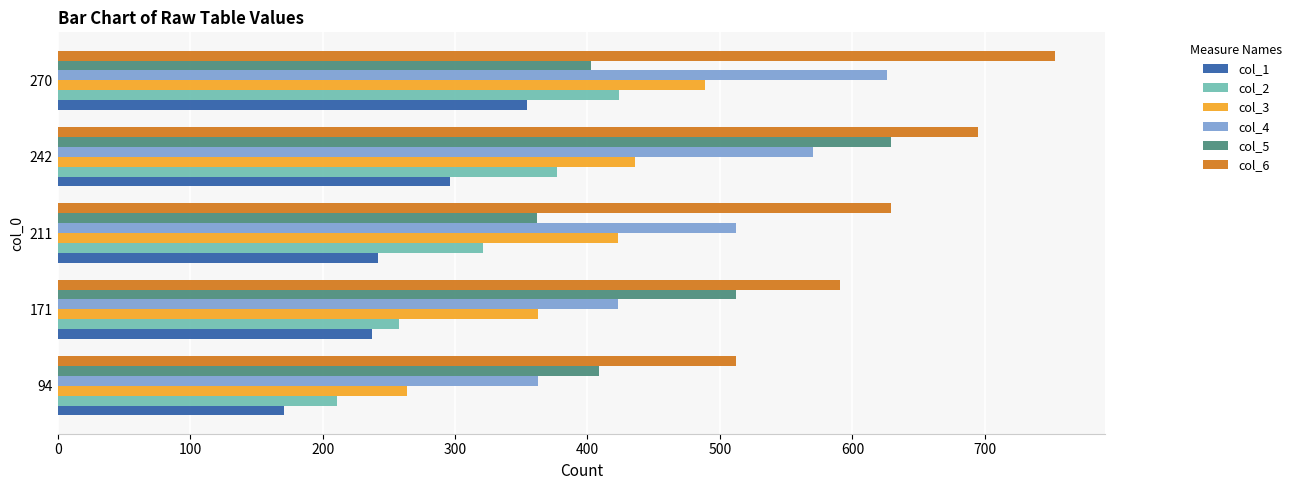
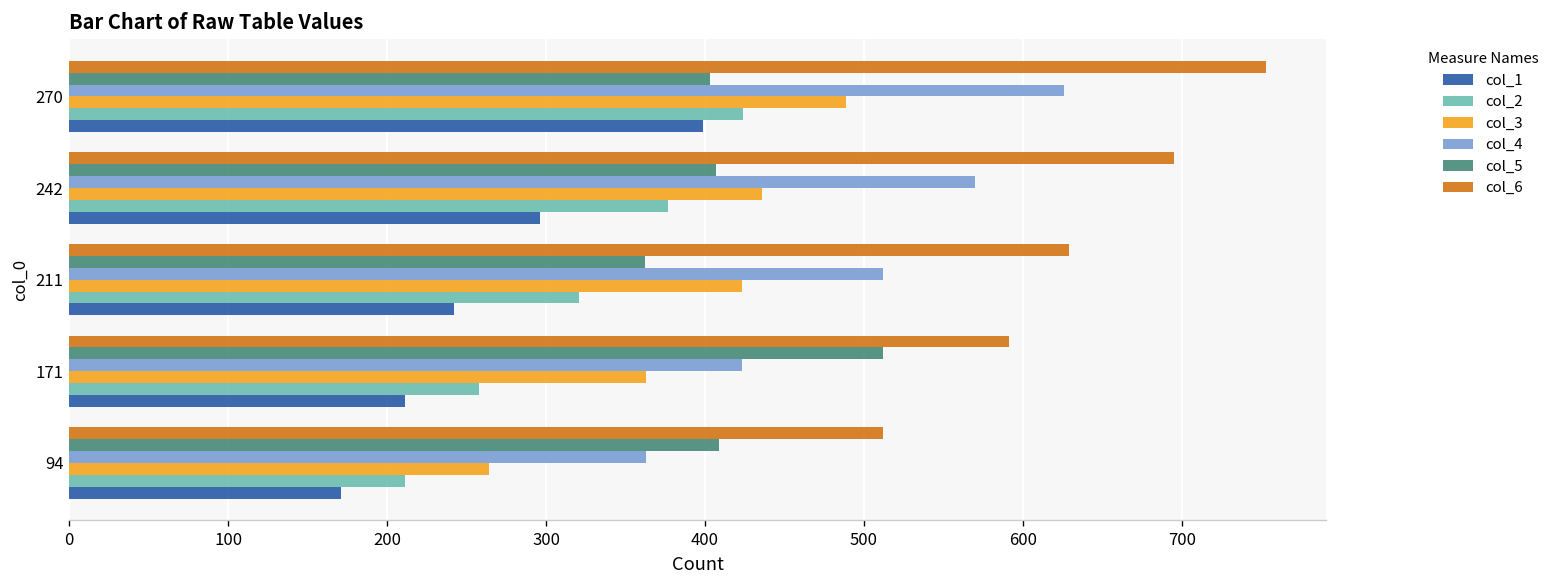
col_1, 270: 354 -> 399
col_5, 242: 629 -> 407
col_1, 171: 237 -> 211
